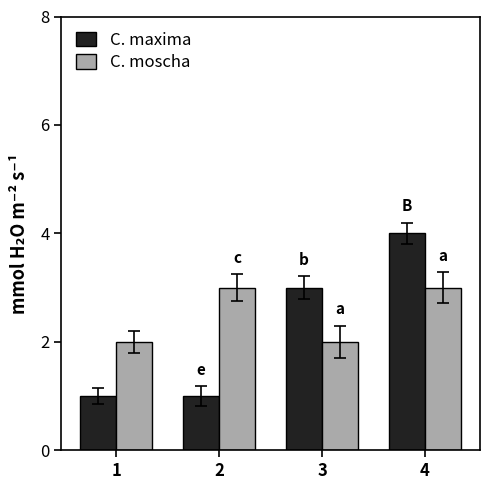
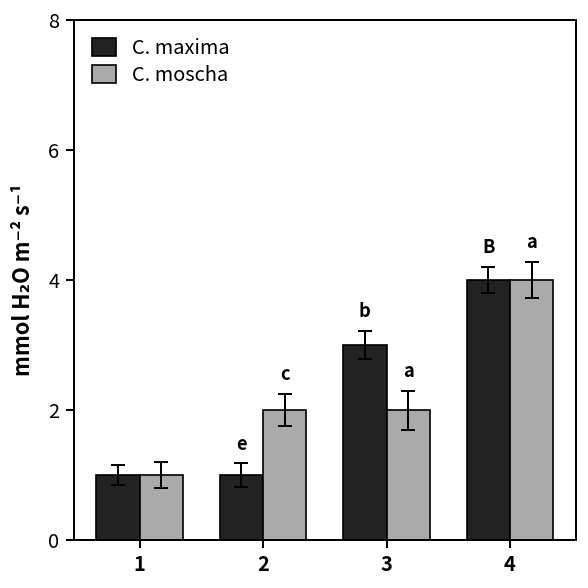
C. moscha, 1: 2 -> 1
C. moscha, 2: 3 -> 2
C. moscha, 4: 3 -> 4
